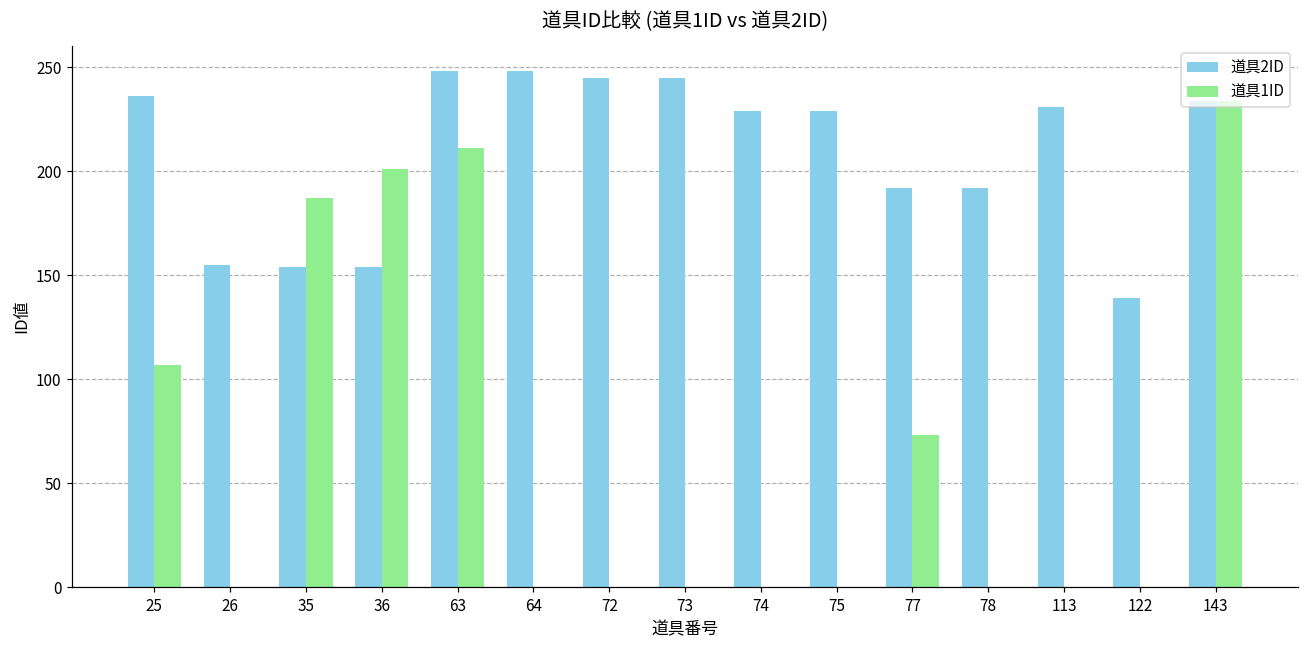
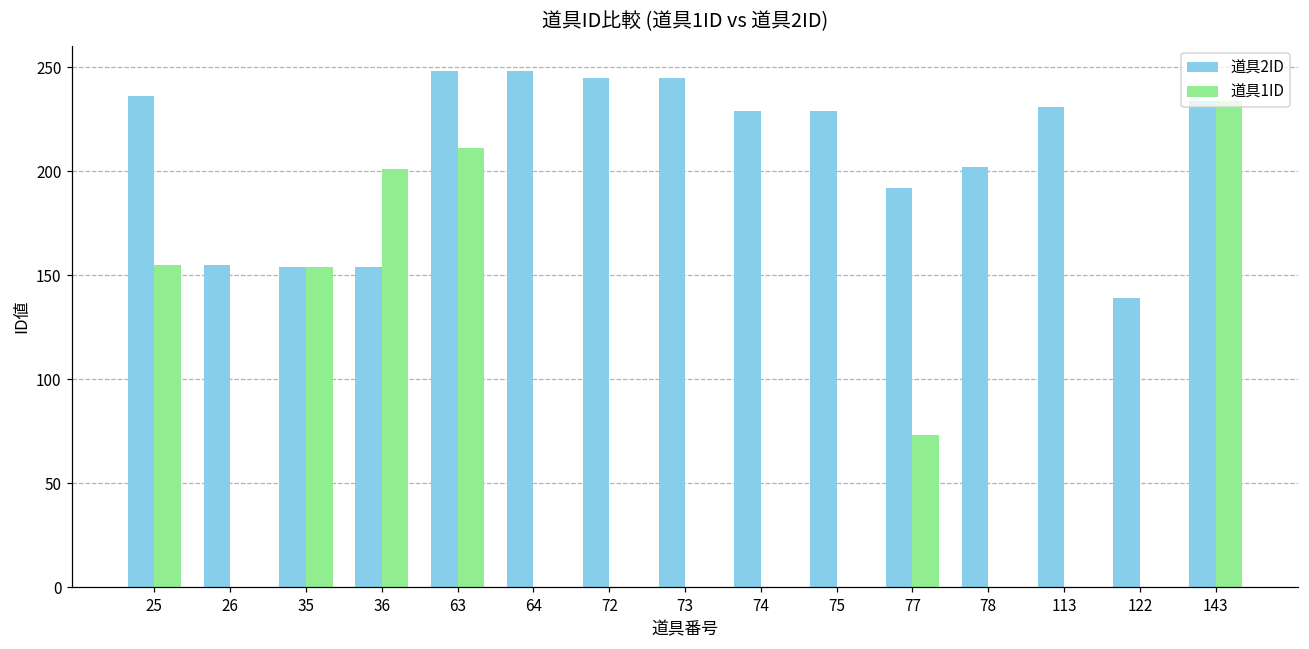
道具1ID, 25: 107 -> 155
道具1ID, 35: 187 -> 154
道具2ID, 78: 192 -> 202
